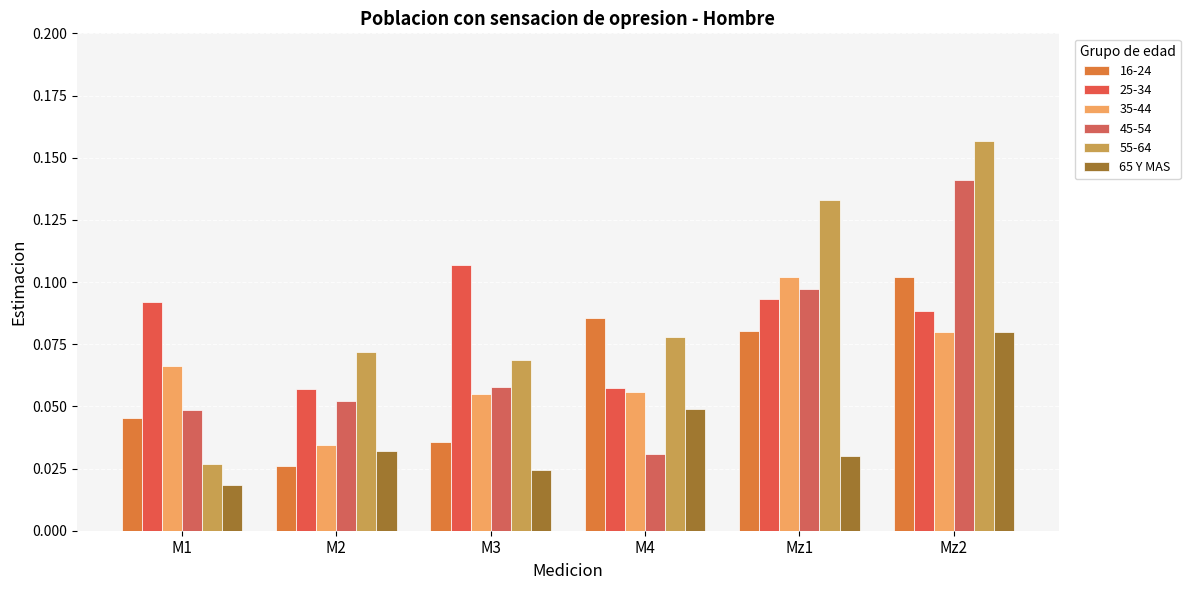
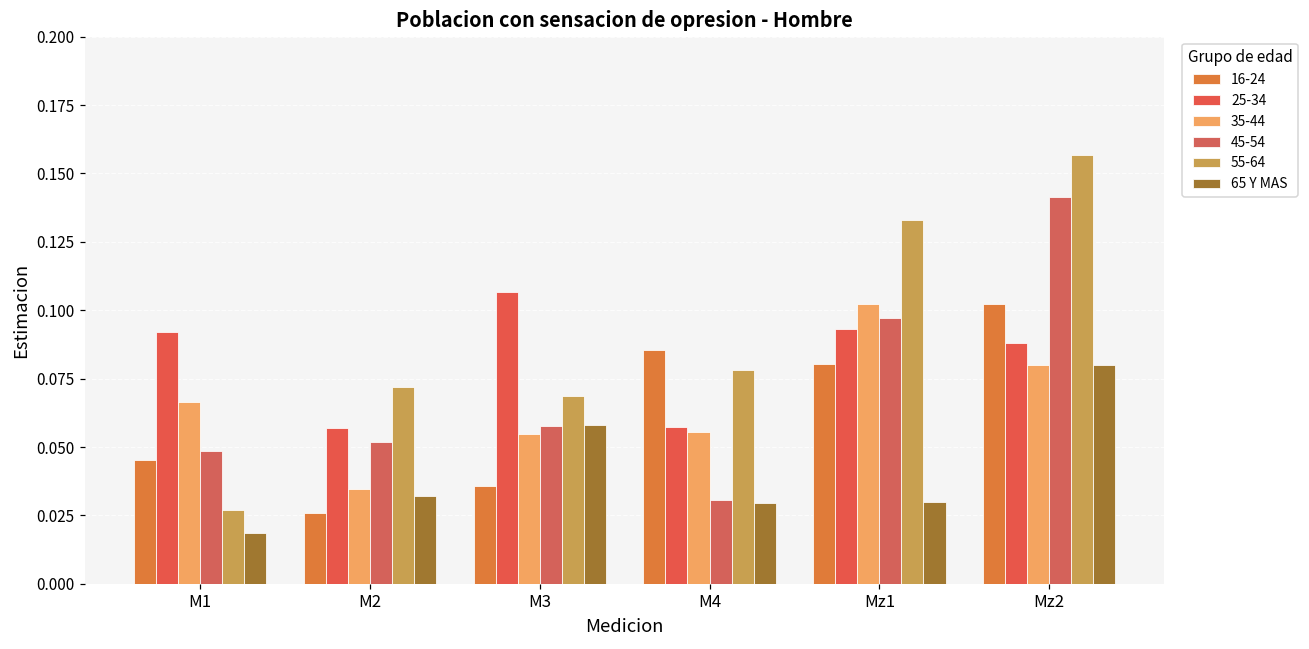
65 Y MAS, M3: 0.024 -> 0.058
65 Y MAS, M4: 0.049 -> 0.029
